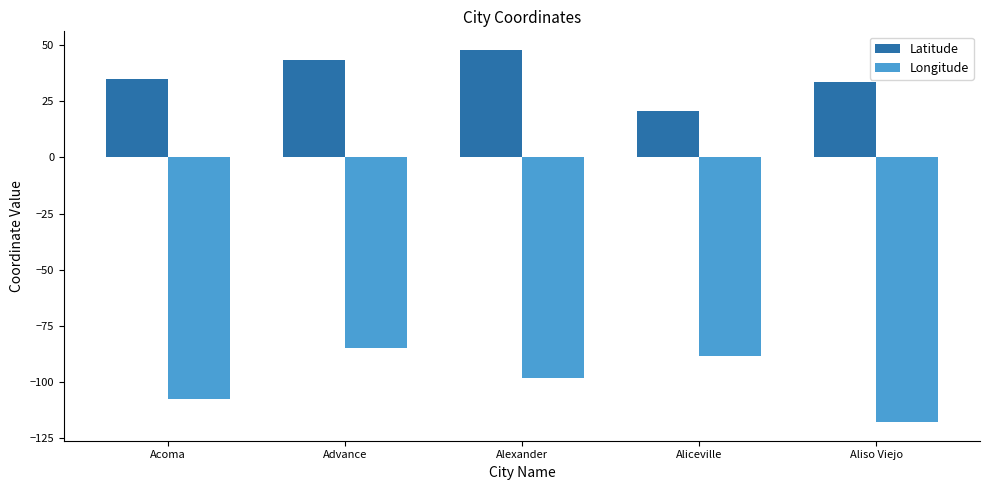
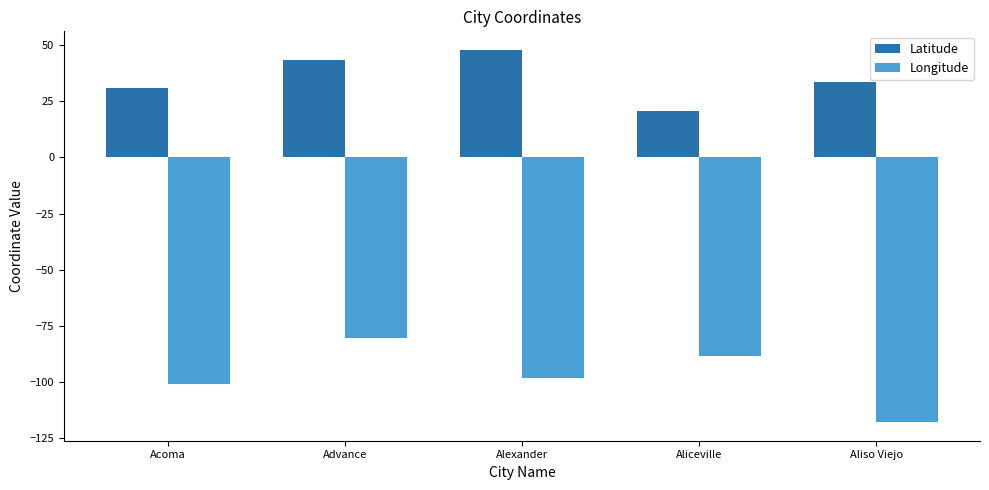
Latitude, Acoma: 35 -> 31
Longitude, Acoma: -108 -> -101
Longitude, Advance: -85 -> -80
